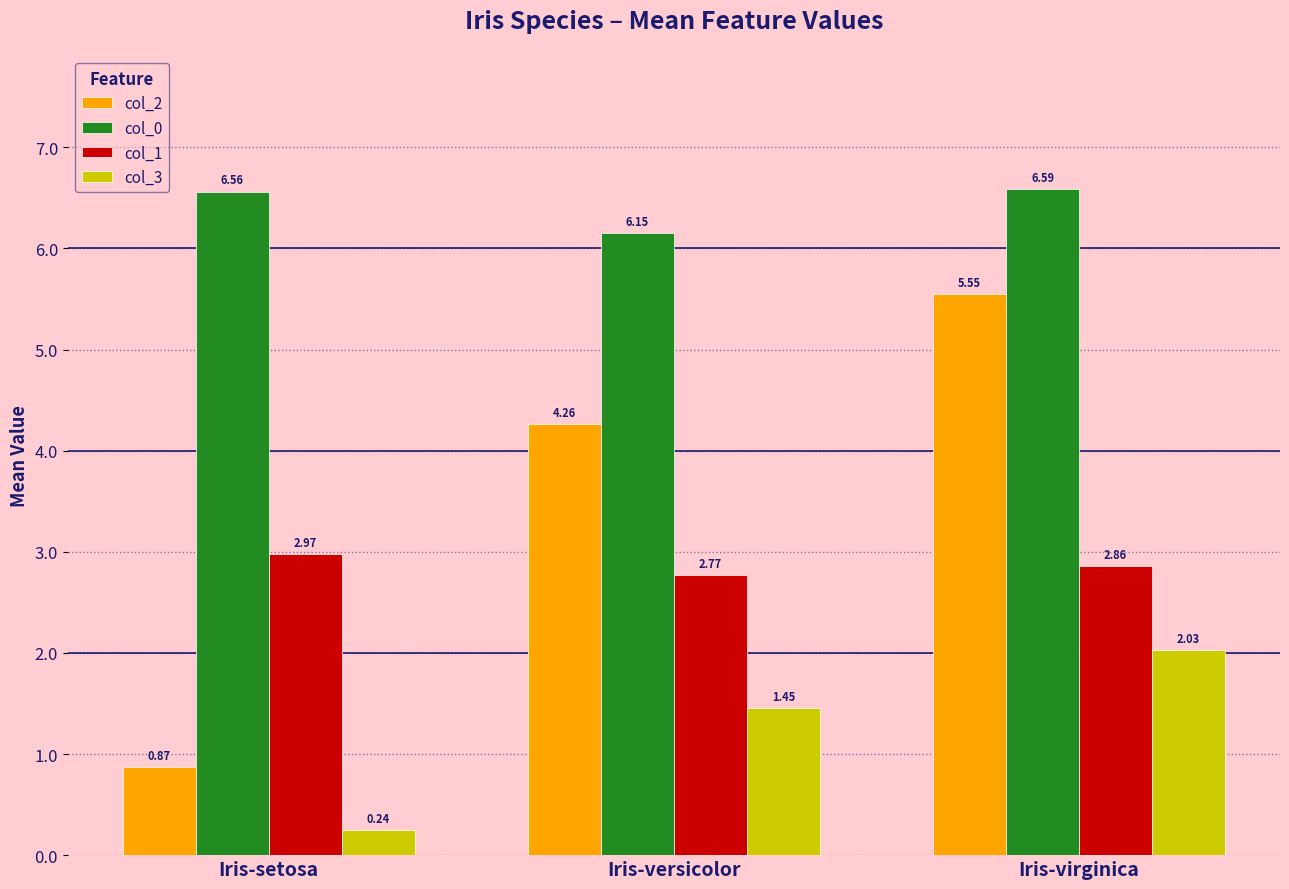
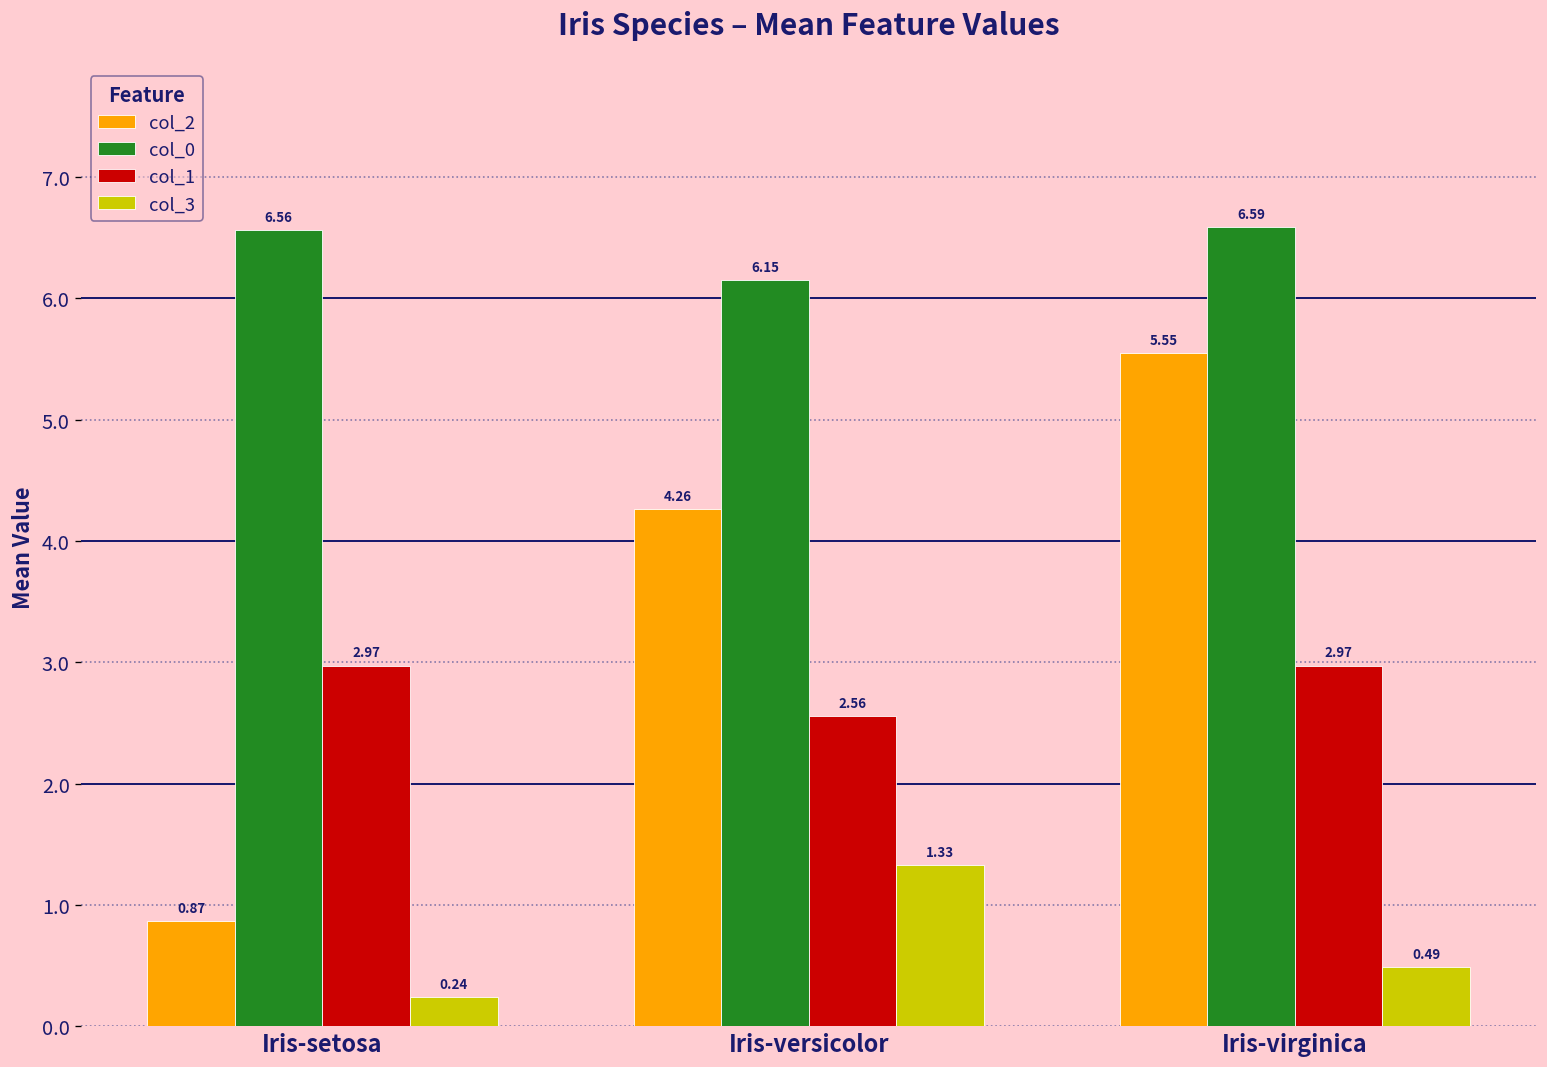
col_1, Iris-versicolor: 2.77 -> 2.56
col_3, Iris-versicolor: 1.45 -> 1.33
col_1, Iris-virginica: 2.86 -> 2.97
col_3, Iris-virginica: 2.03 -> 0.49
